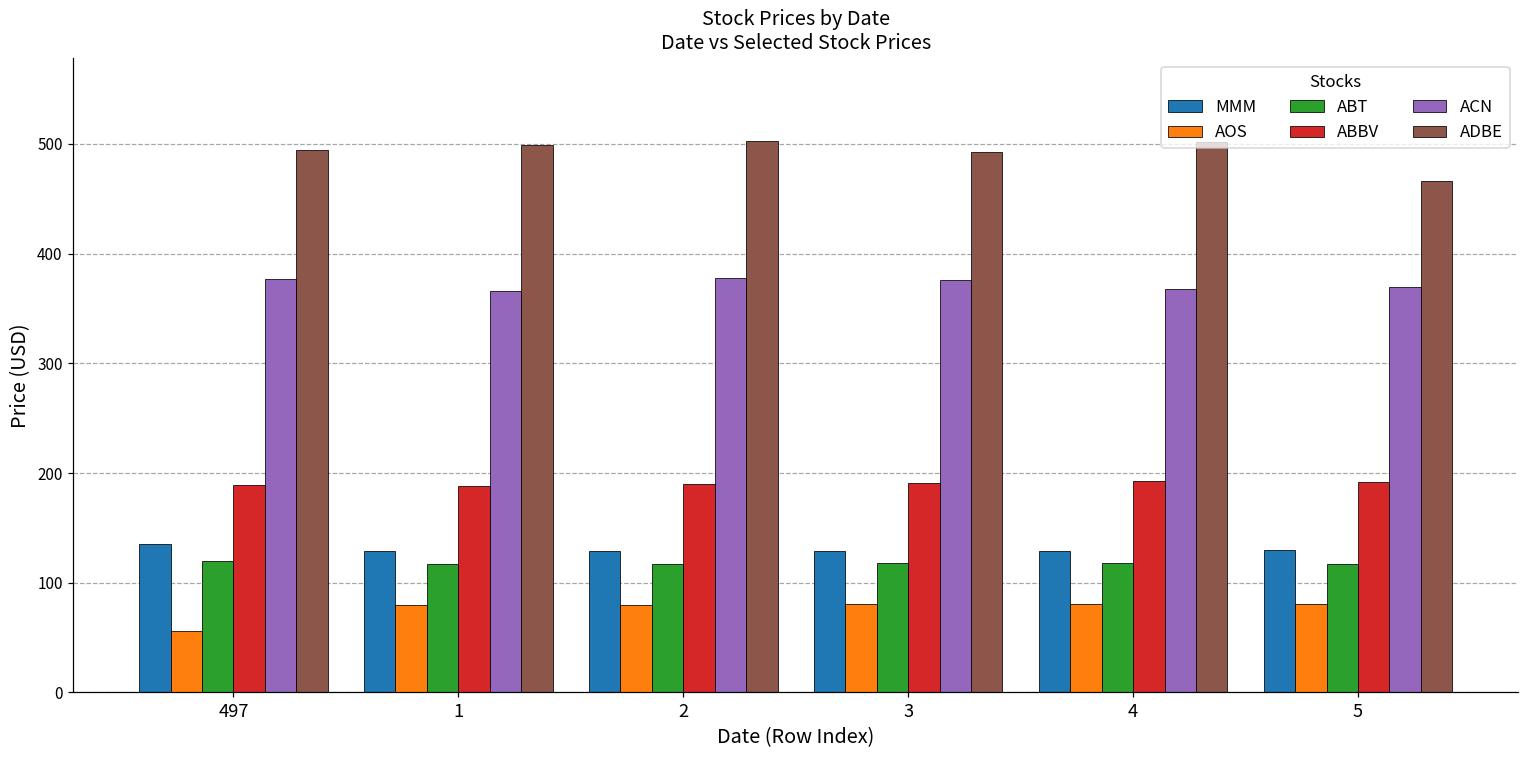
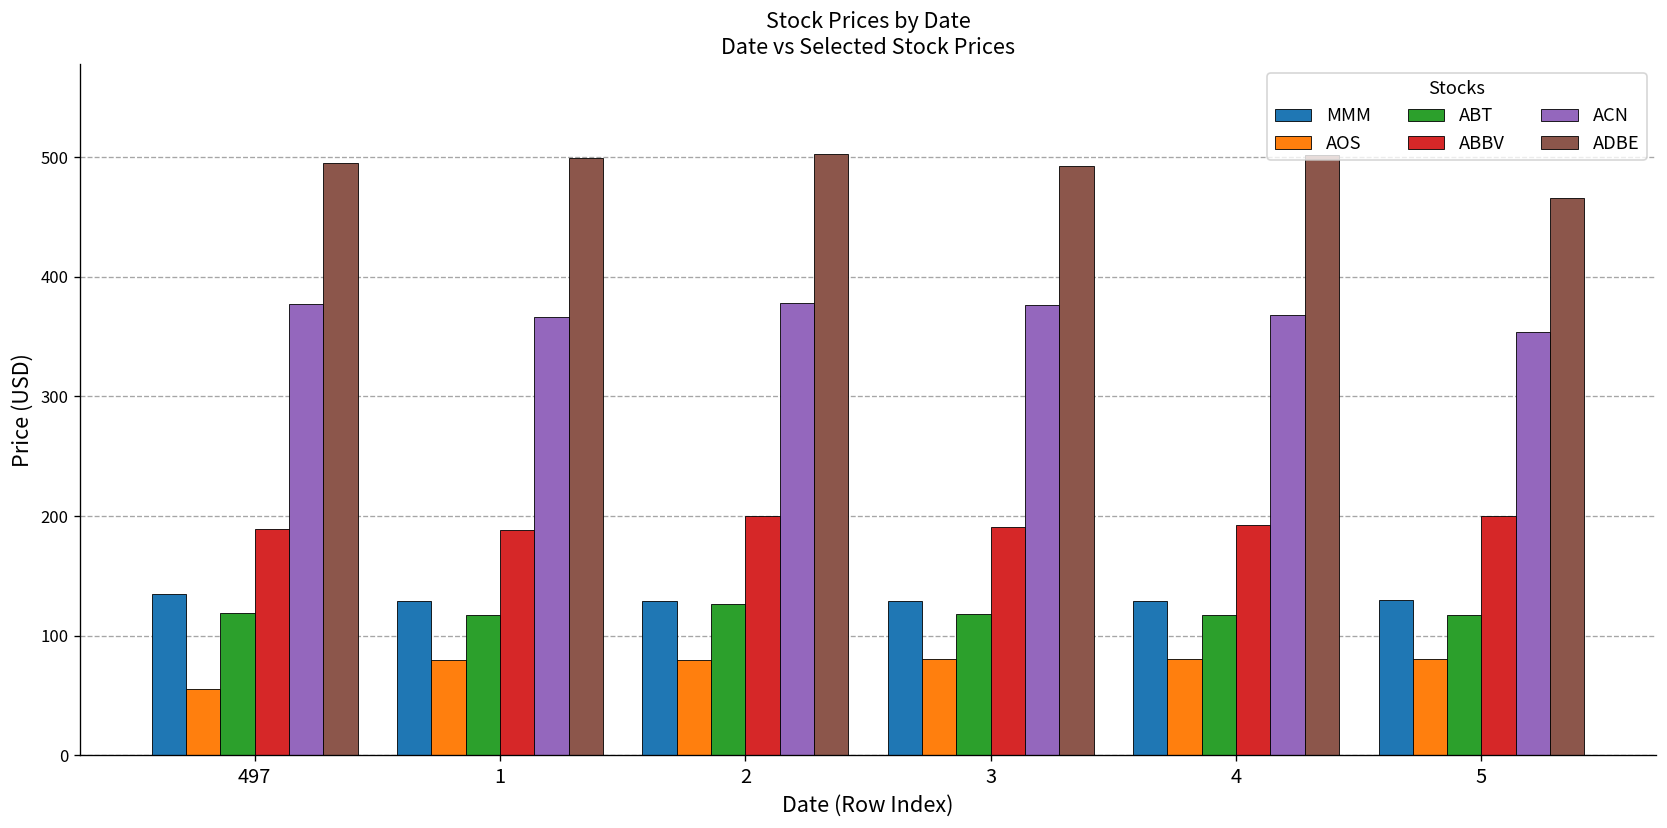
ABT, 2: 120 -> 130
ABBV, 2: 190 -> 200
ABBV, 5: 190 -> 200
ACN, 5: 370 -> 350
